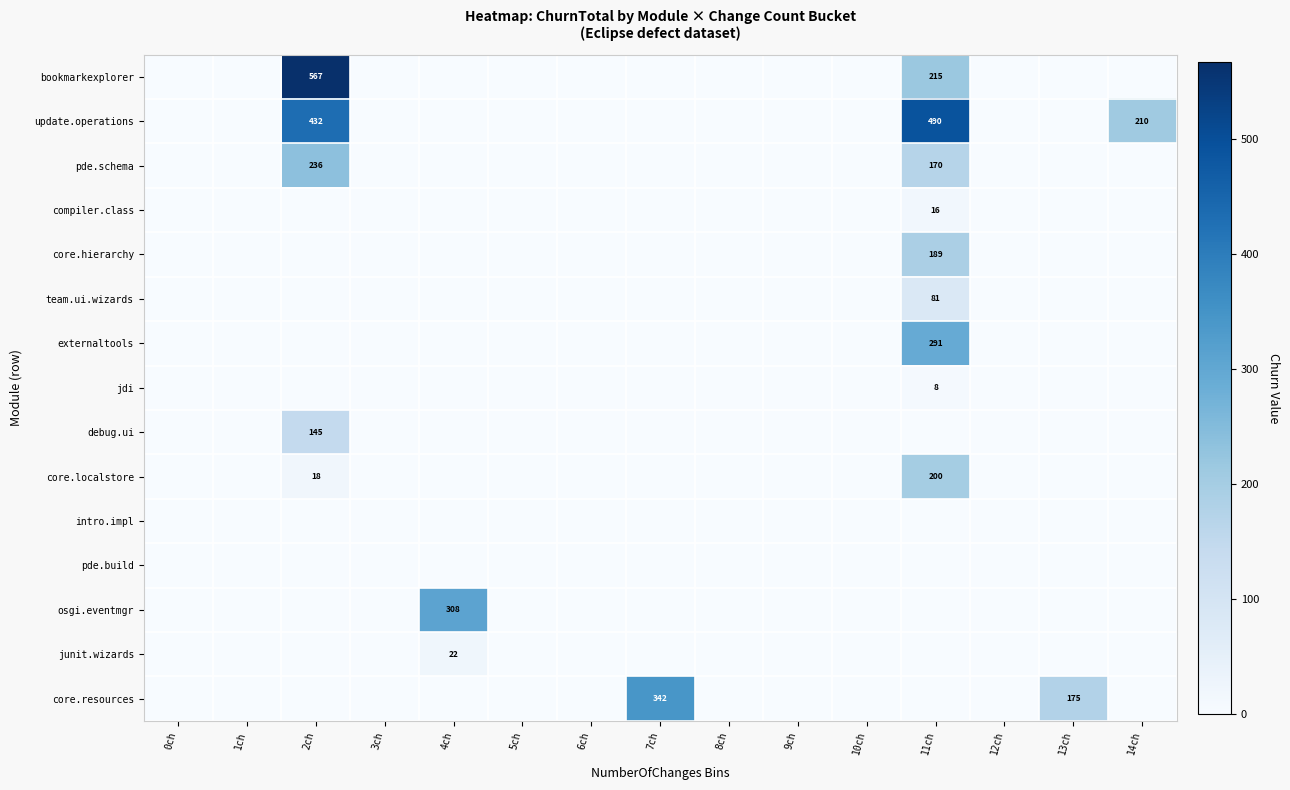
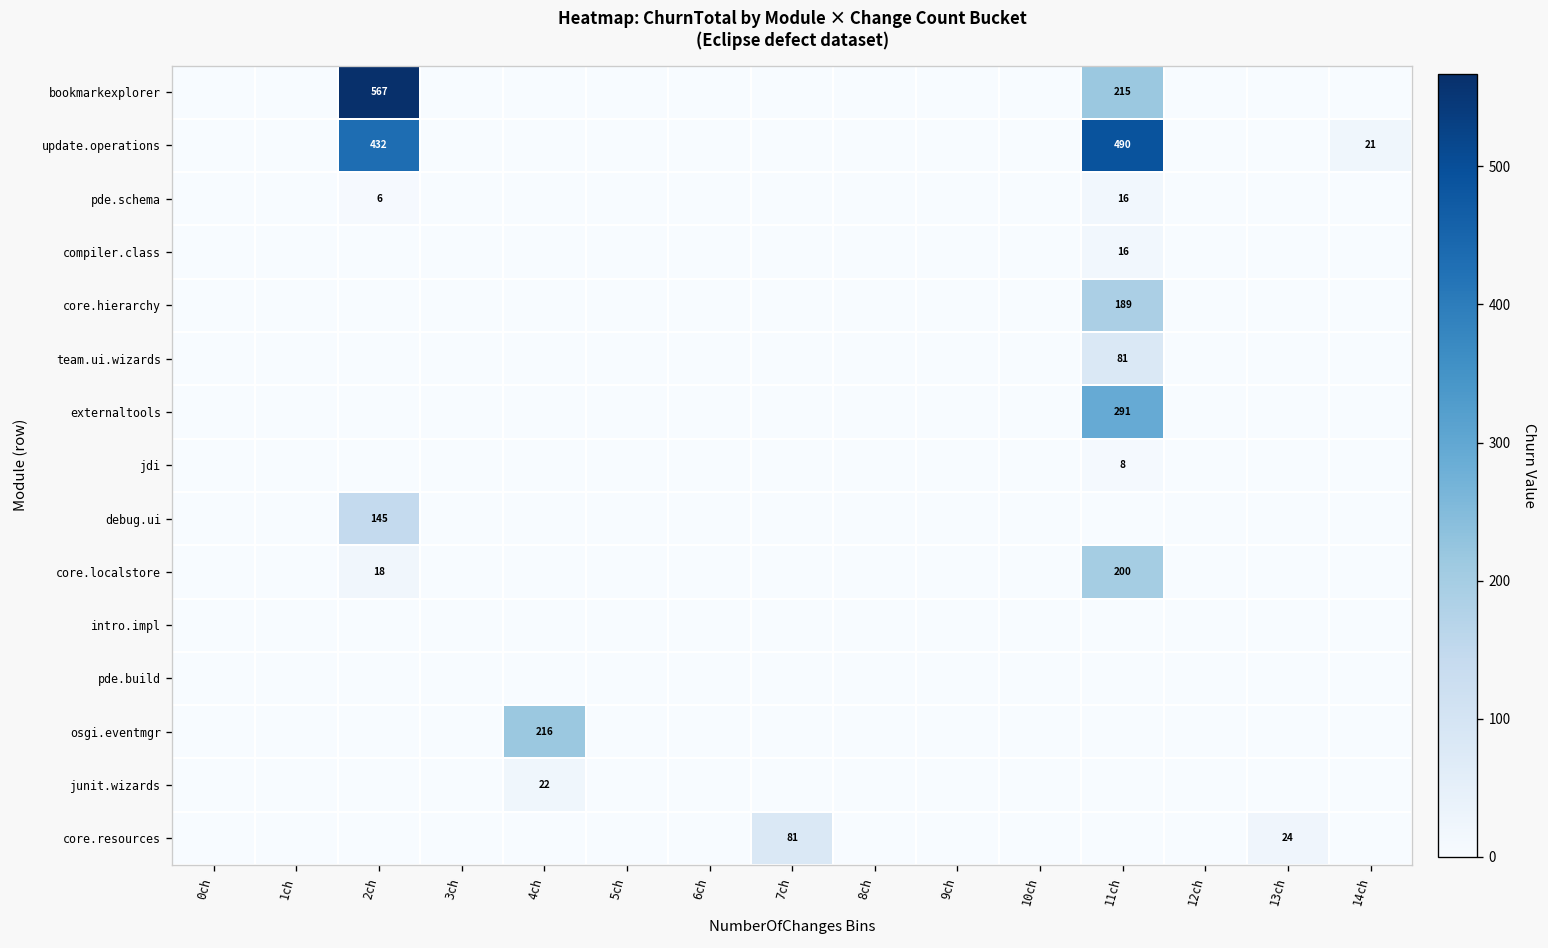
update.operations, 14ch: 210 -> 21
pde.schema, 2ch: 236 -> 6
pde.schema, 11ch: 170 -> 16
osgi.eventmgr, 4ch: 308 -> 216
core.resources, 7ch: 342 -> 81
core.resources, 13ch: 175 -> 24
